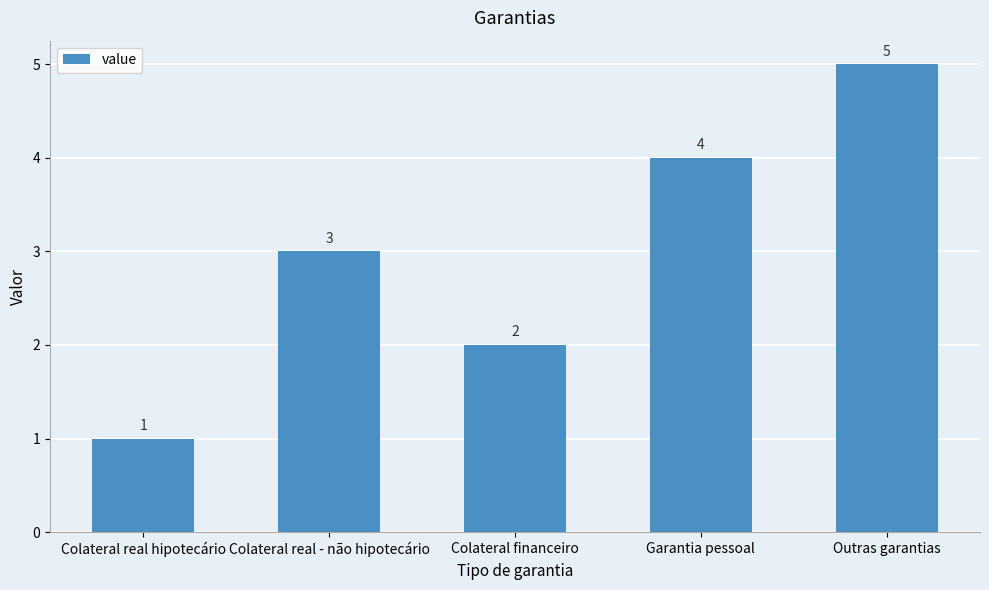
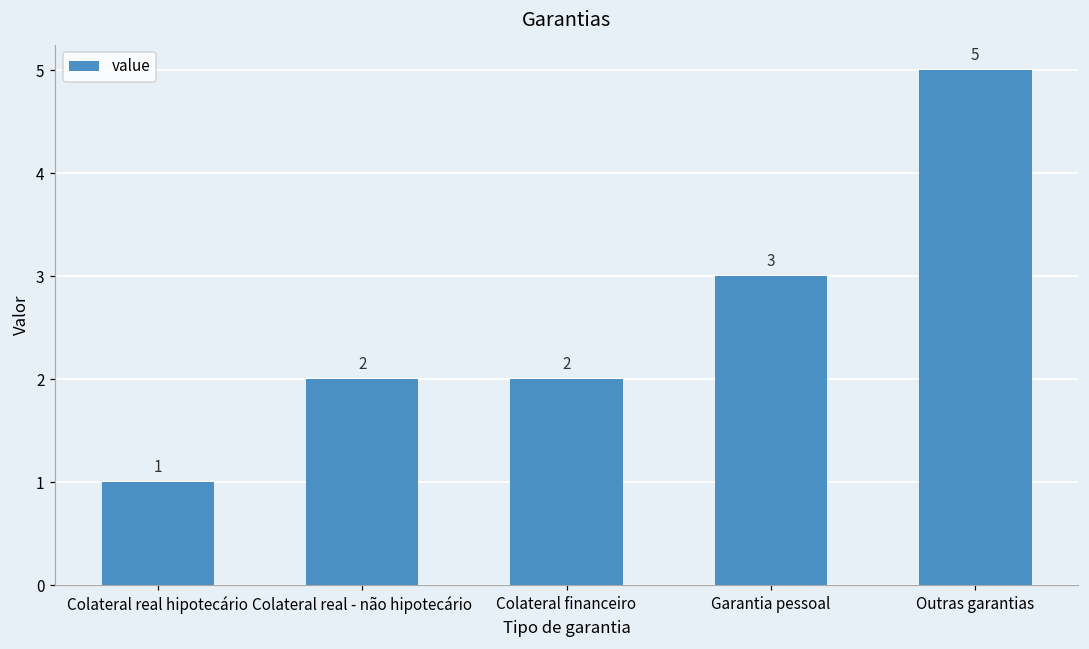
Colateral real - não hipotecário: 3 -> 2
Garantia pessoal: 4 -> 3
